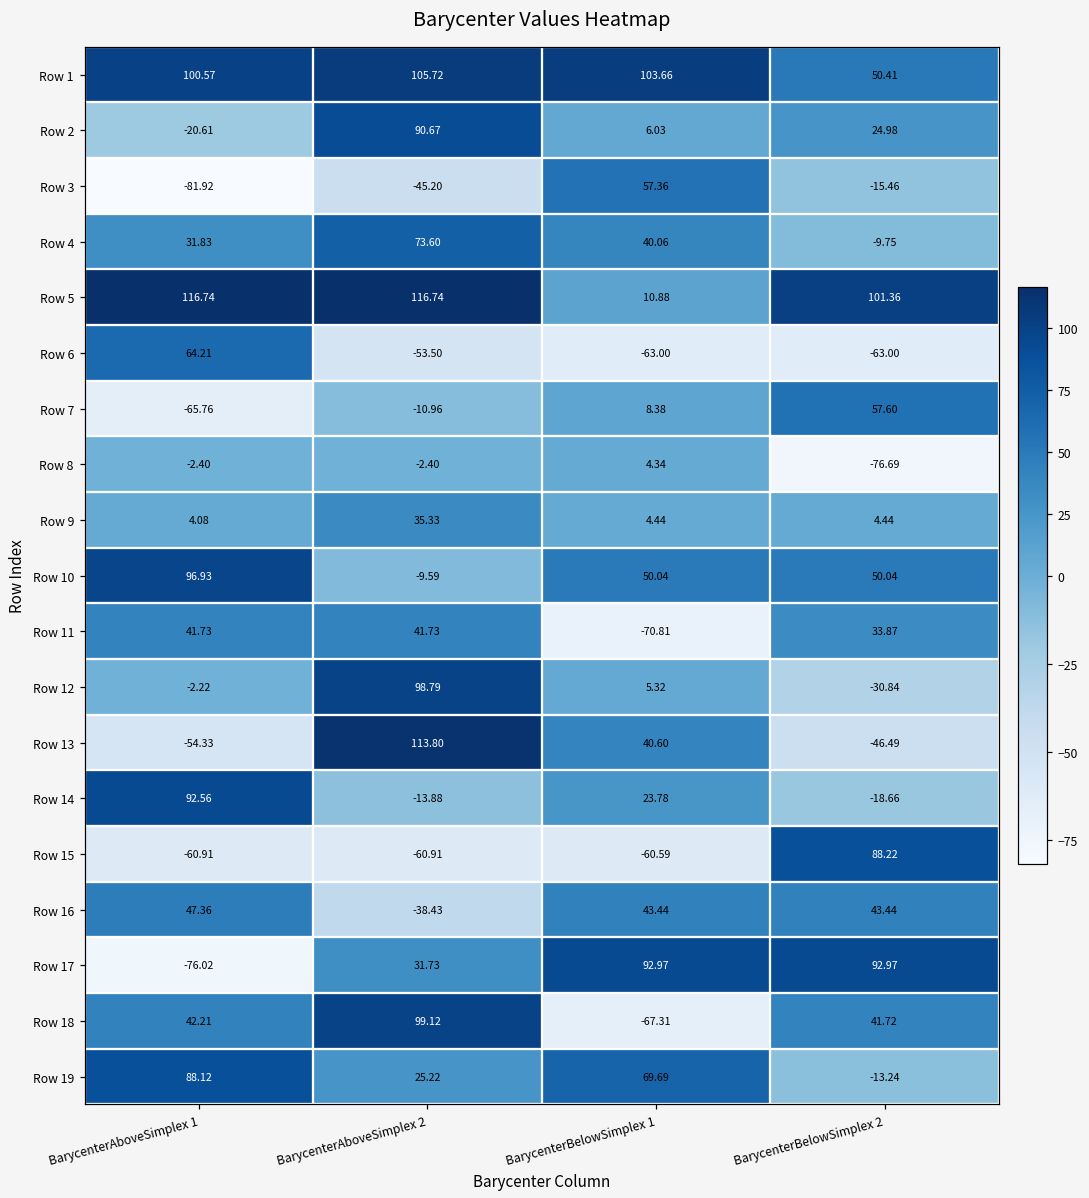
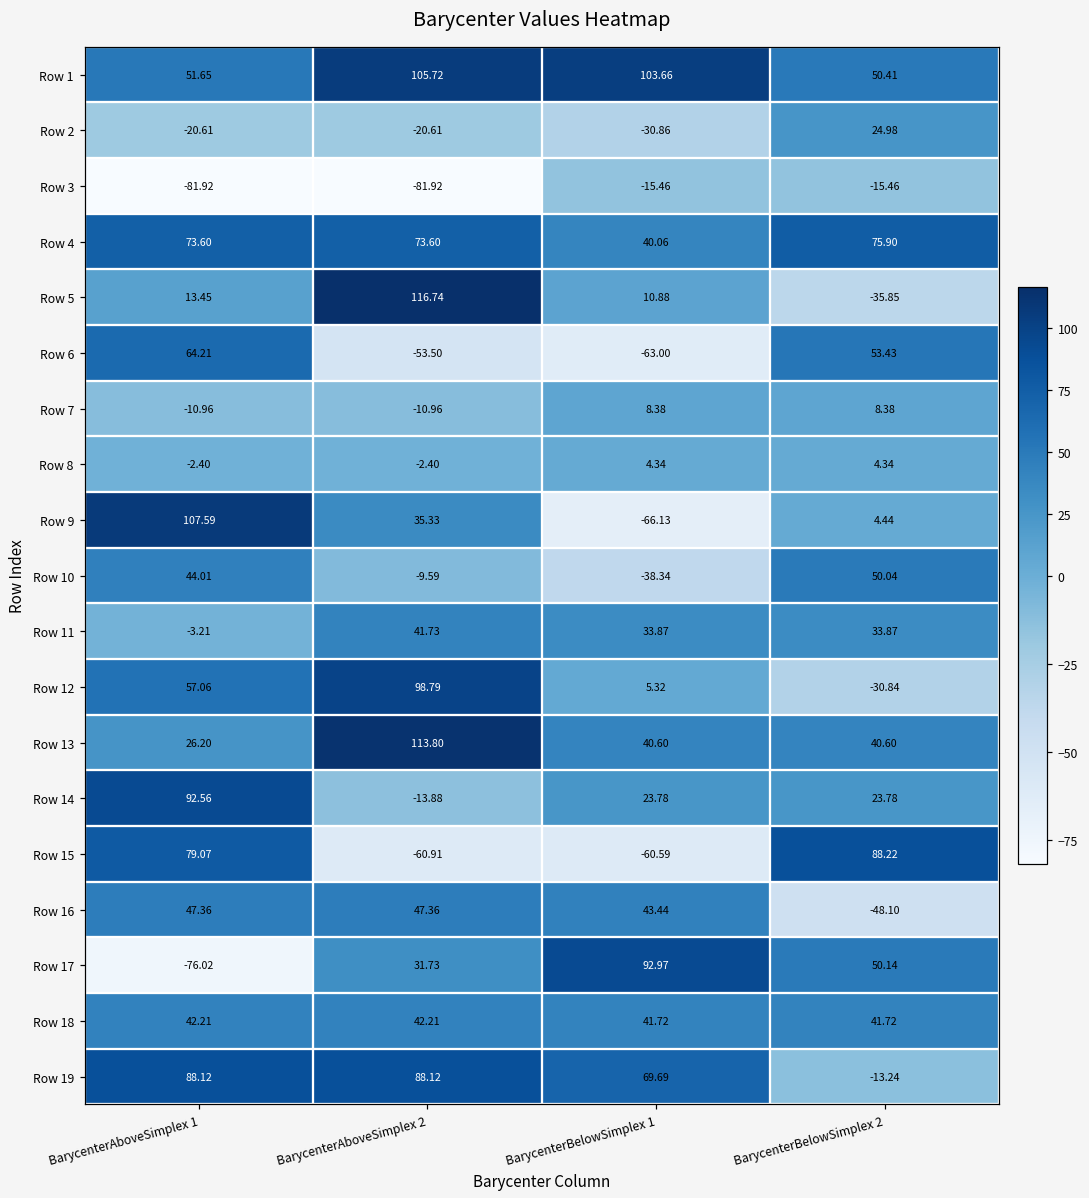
Row 1, BarycenterAboveSimplex 1: 100.57 -> 51.65
Row 2, BarycenterAboveSimplex 2: 90.67 -> -20.61
Row 2, BarycenterBelowSimplex 1: 6.03 -> -30.86
Row 3, BarycenterAboveSimplex 2: -45.20 -> -81.92
Row 3, BarycenterBelowSimplex 1: 57.36 -> -15.46
Row 4, BarycenterAboveSimplex 1: 31.83 -> 73.60
Row 4, BarycenterBelowSimplex 2: -9.75 -> 75.90
Row 5, BarycenterAboveSimplex 1: 116.74 -> 13.45
Row 5, BarycenterBelowSimplex 2: 101.36 -> -35.85
Row 6, BarycenterBelowSimplex 2: -63.00 -> 53.43
Row 7, BarycenterAboveSimplex 1: -65.76 -> -10.96
Row 7, BarycenterBelowSimplex 2: 57.60 -> 8.38
Row 8, BarycenterBelowSimplex 2: -76.69 -> 4.34
Row 9, BarycenterAboveSimplex 1: 4.08 -> 107.59
Row 9, BarycenterBelowSimplex 1: 4.44 -> -66.13
Row 10, BarycenterAboveSimplex 1: 96.93 -> 44.01
Row 10, BarycenterBelowSimplex 1: 50.04 -> -38.34
Row 11, BarycenterAboveSimplex 1: 41.73 -> -3.21
Row 11, BarycenterBelowSimplex 1: -70.81 -> 33.87
Row 12, BarycenterAboveSimplex 1: -2.22 -> 57.06
Row 13, BarycenterAboveSimplex 1: -54.33 -> 26.20
Row 13, BarycenterBelowSimplex 2: -46.49 -> 40.60
Row 14, BarycenterBelowSimplex 2: -18.66 -> 23.78
Row 15, BarycenterAboveSimplex 1: -60.91 -> 79.07
Row 16, BarycenterAboveSimplex 2: -38.43 -> 47.36
Row 16, BarycenterBelowSimplex 2: 43.44 -> -48.10
Row 17, BarycenterBelowSimplex 2: 92.97 -> 50.14
Row 18, BarycenterAboveSimplex 2: 99.12 -> 42.21
Row 18, BarycenterBelowSimplex 1: -67.31 -> 41.72
Row 19, BarycenterAboveSimplex 2: 25.22 -> 88.12
